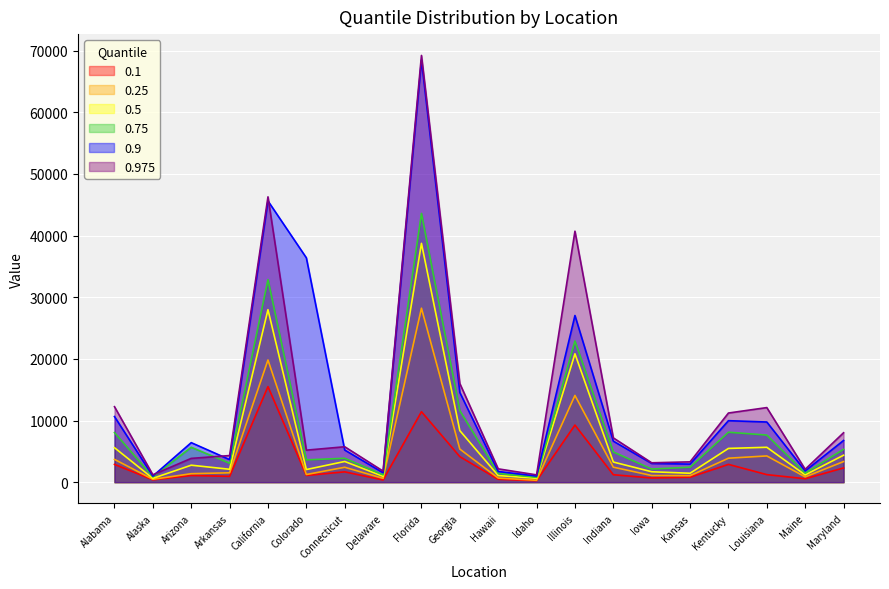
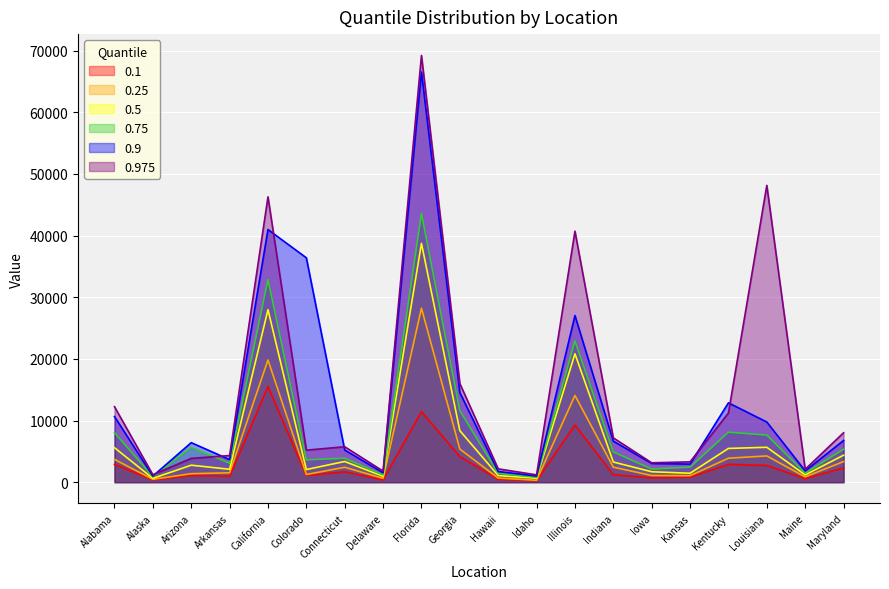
0.9, California: 46000 -> 41000
0.9, Florida: 68000 -> 67000
0.9, Kentucky: 10000 -> 13000
0.1, Louisiana: 1000 -> 3000
0.975, Louisiana: 12000 -> 48000
